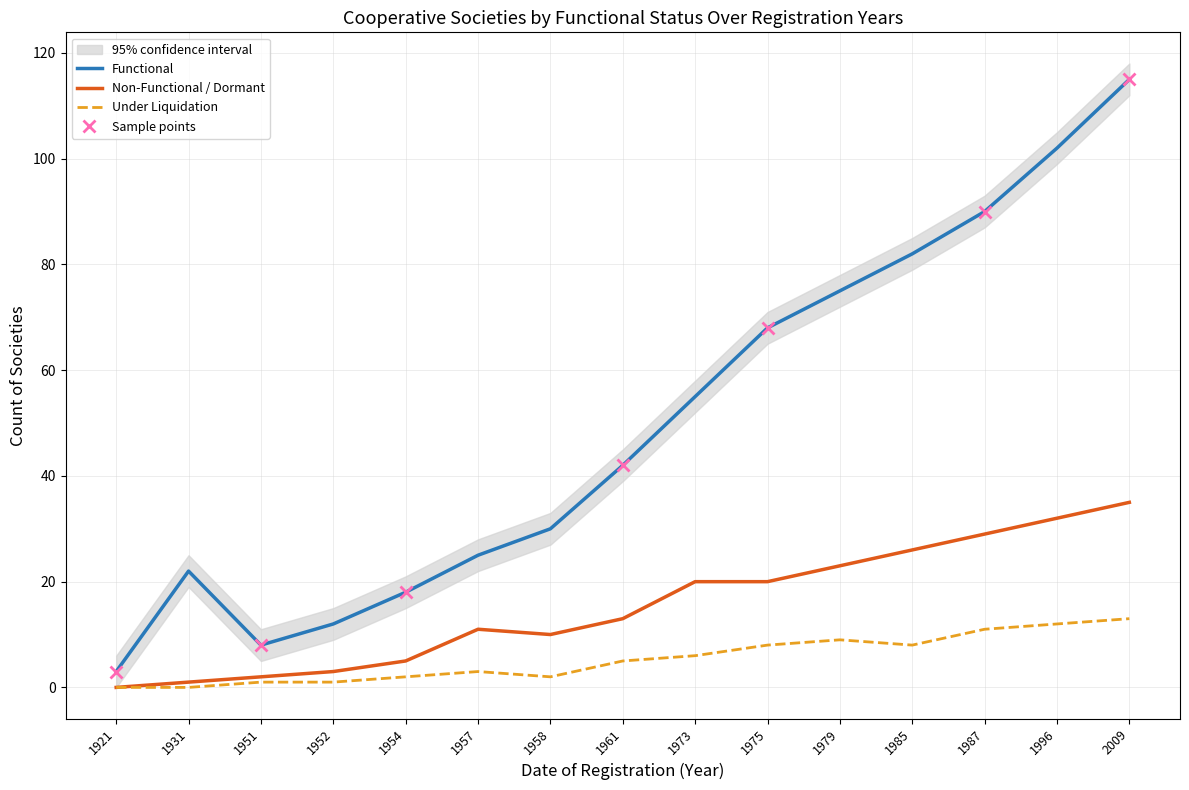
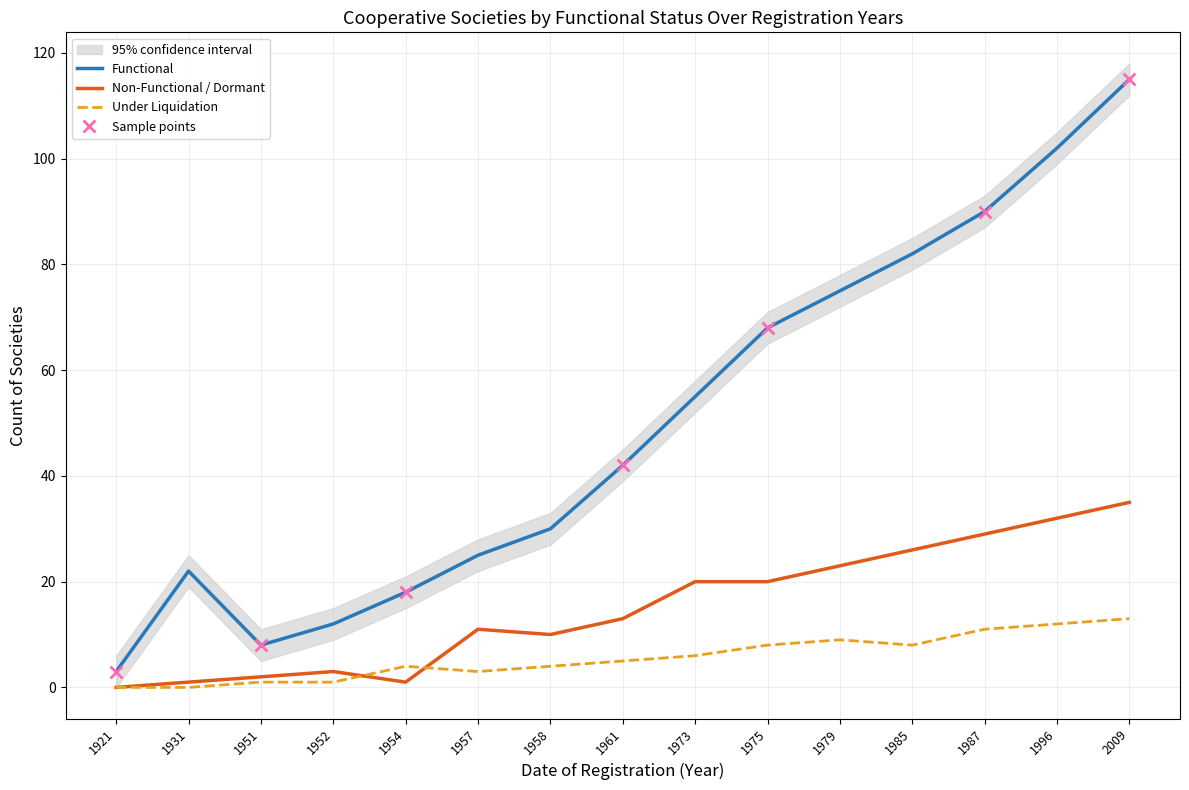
Non-Functional / Dormant, 1954: 5 -> 1
Under Liquidation, 1954: 2 -> 4
Under Liquidation, 1958: 2 -> 4
